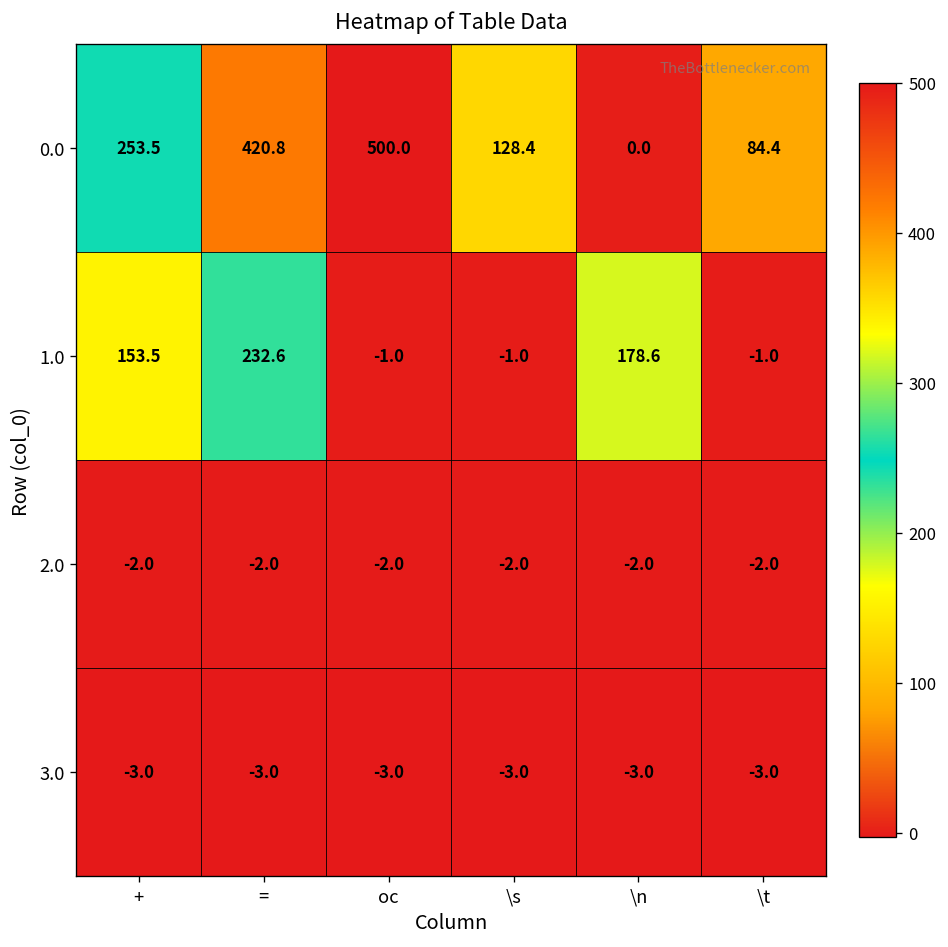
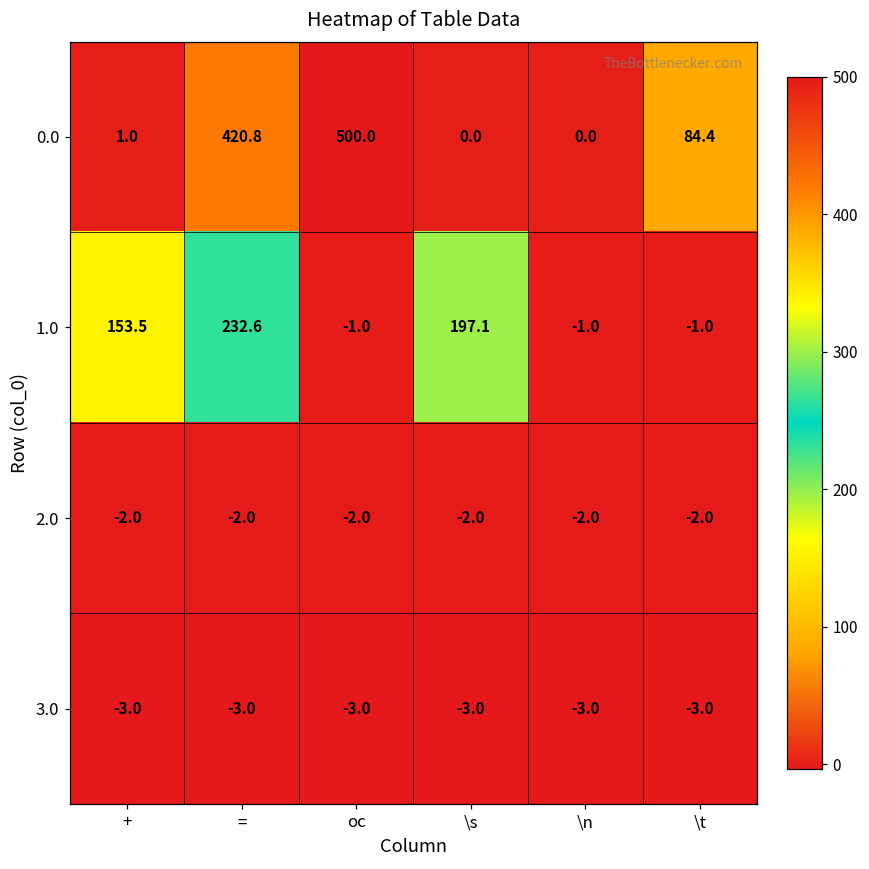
0.0, +: 253.5 -> 1.0
0.0, \s: 128.4 -> 0.0
1.0, \s: -1.0 -> 197.1
1.0, \n: 178.6 -> -1.0
